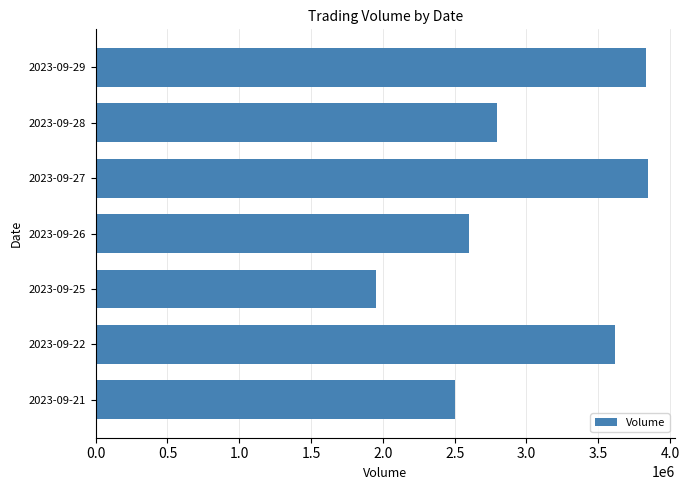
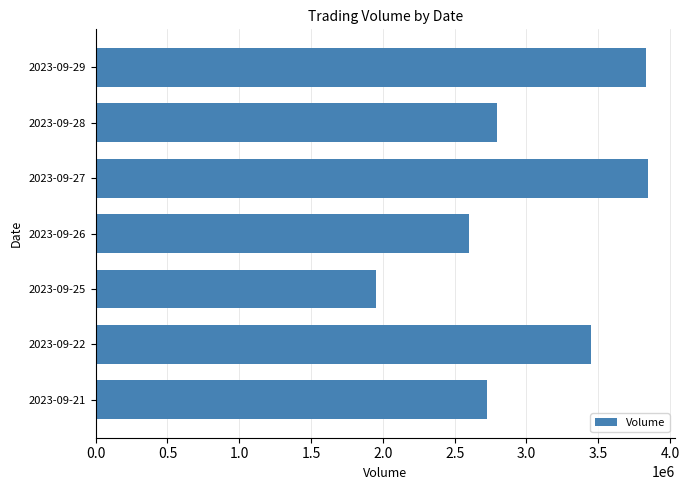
2023-09-22: 3620000 -> 3450000
2023-09-21: 2510000 -> 2730000
